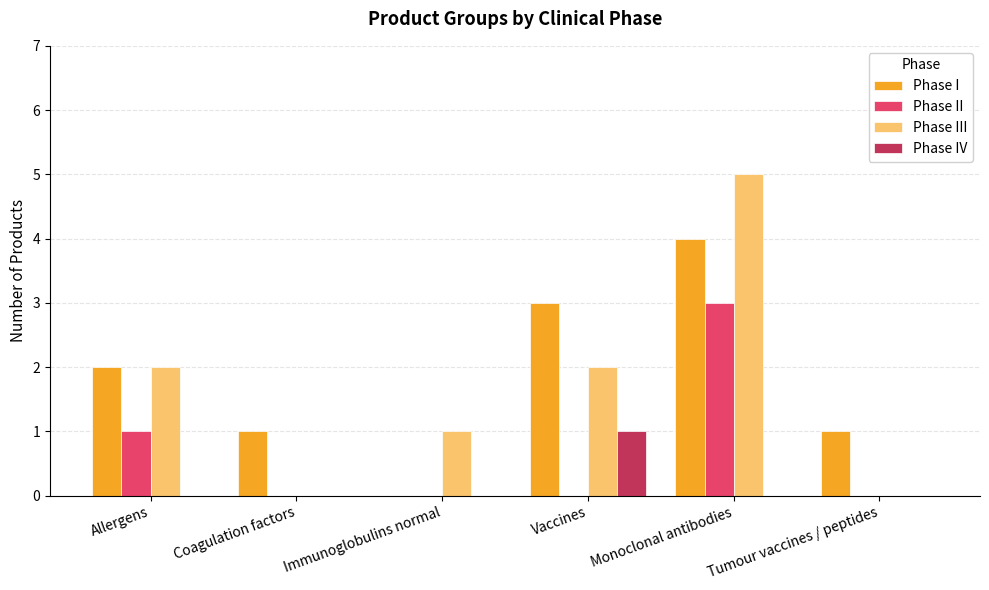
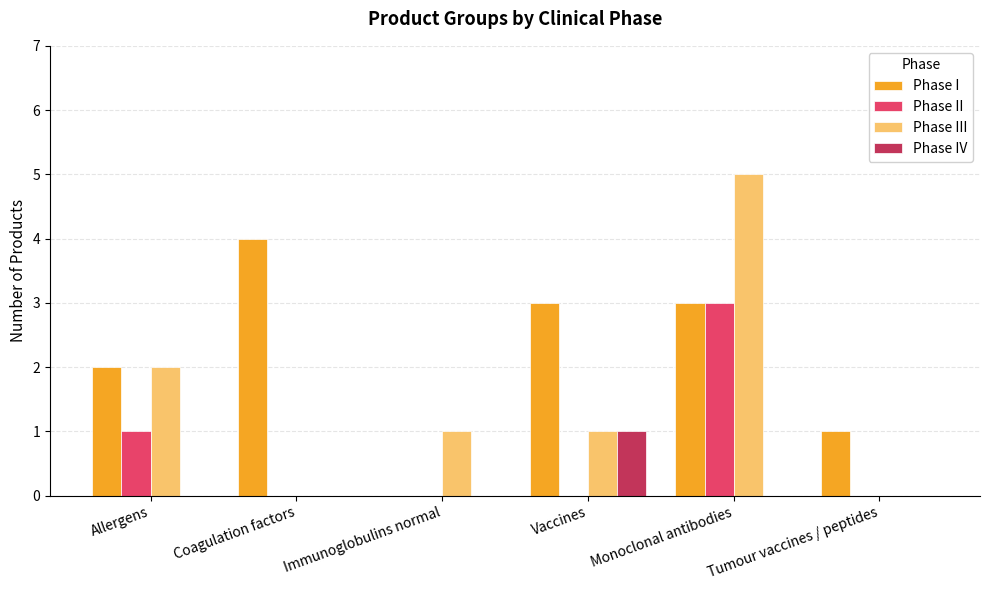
Phase I, Coagulation factors: 1 -> 4
Phase III, Vaccines: 2 -> 1
Phase I, Monoclonal antibodies: 4 -> 3
